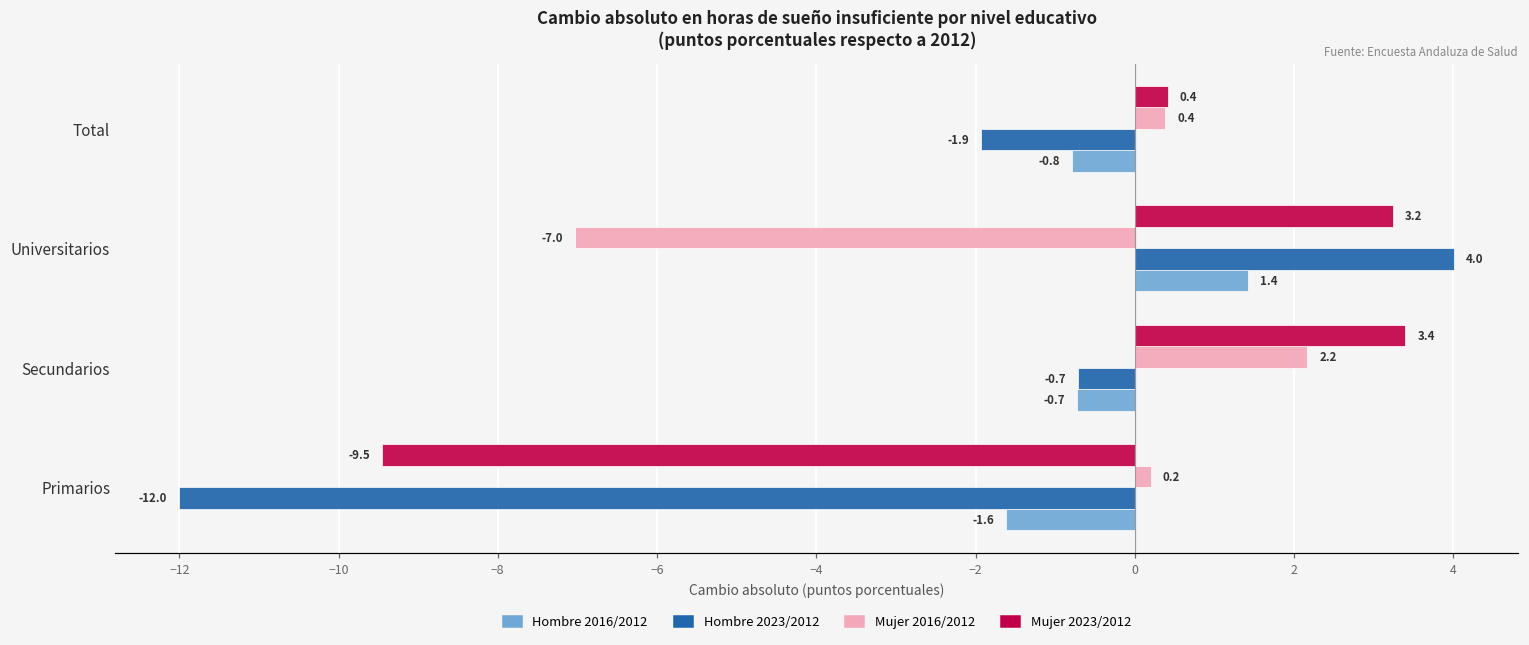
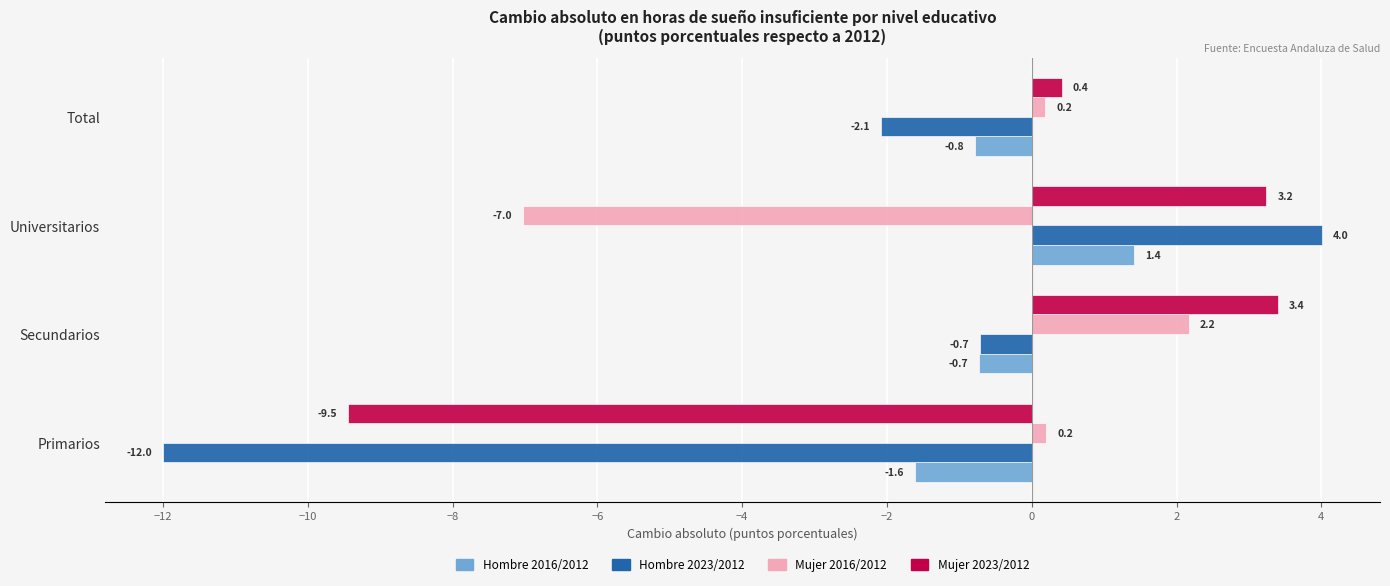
Mujer 2016/2012, Total: 0.4 -> 0.2
Hombre 2023/2012, Total: -1.9 -> -2.1
